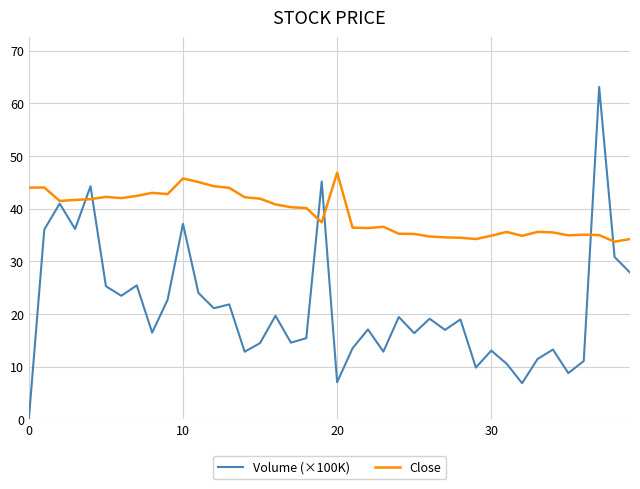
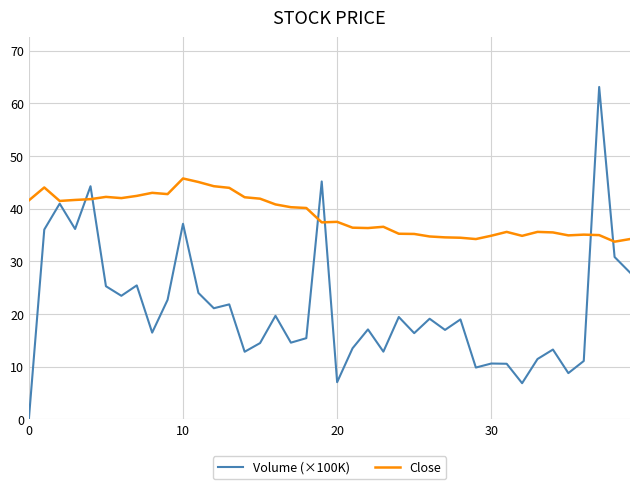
Close, 0: 44 -> 42
Close, 20: 47 -> 37
Volume (×100K), 30: 13 -> 11
